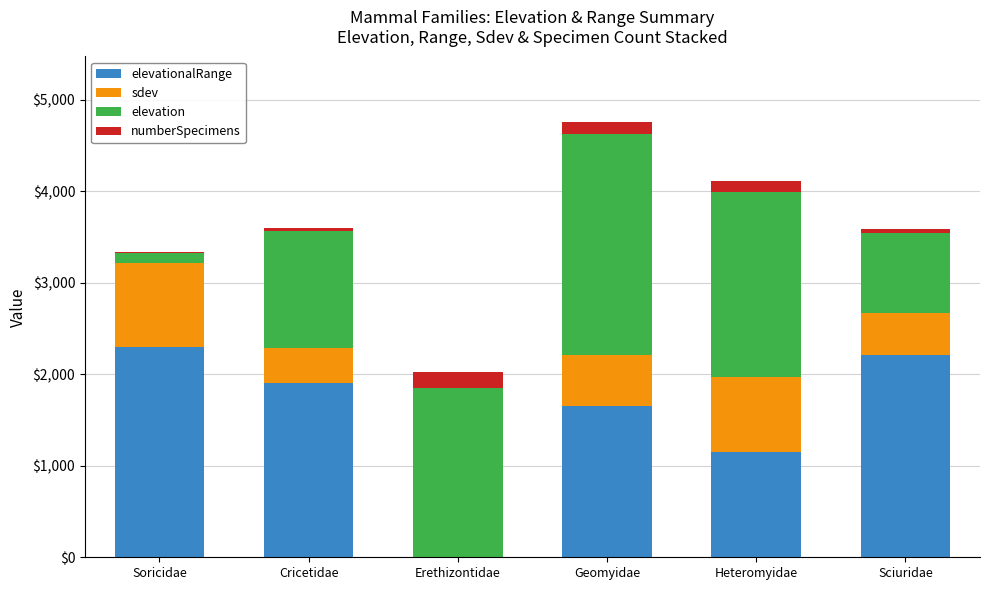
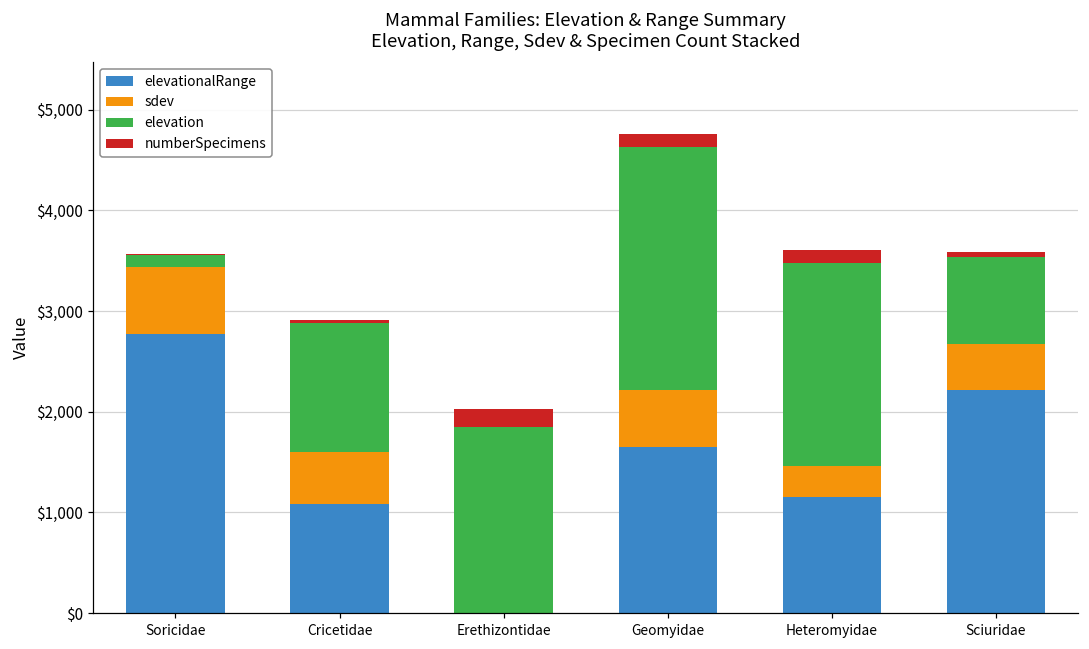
elevationalRange, Soricidae: $2,300 -> $2,800
sdev, Soricidae: $900 -> $700
elevationalRange, Cricetidae: $1,900 -> $1,100
sdev, Cricetidae: $400 -> $500
sdev, Heteromyidae: $800 -> $300
